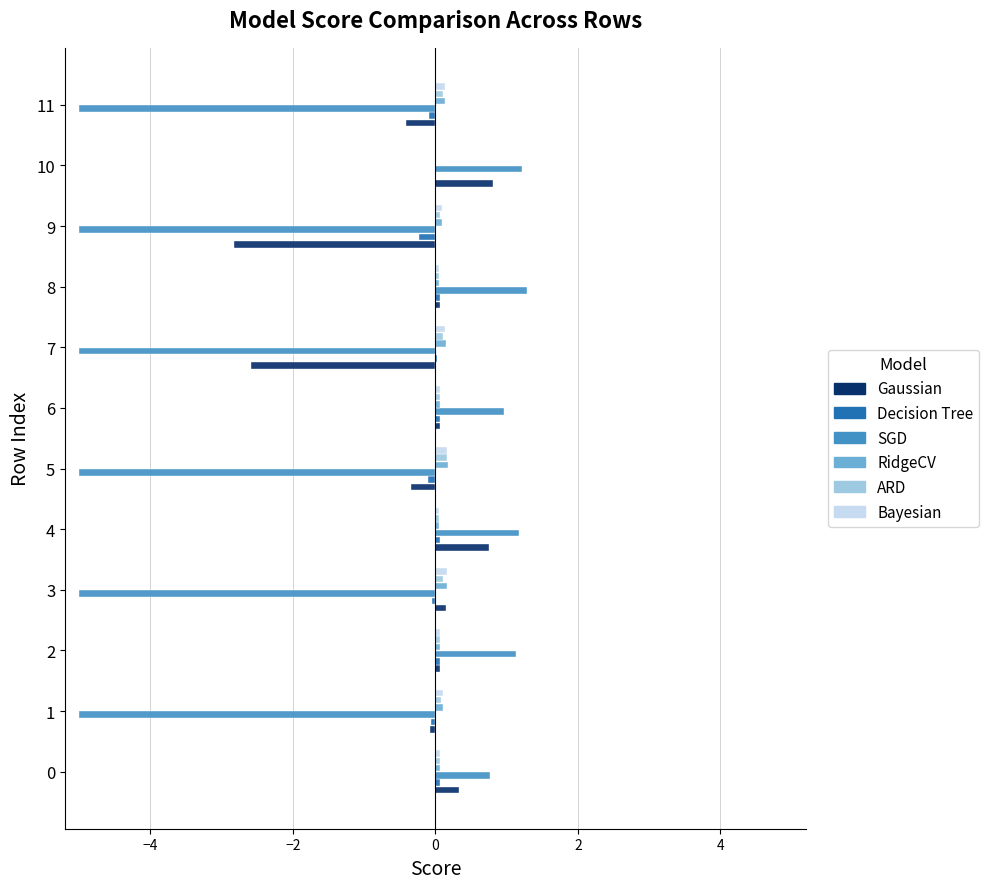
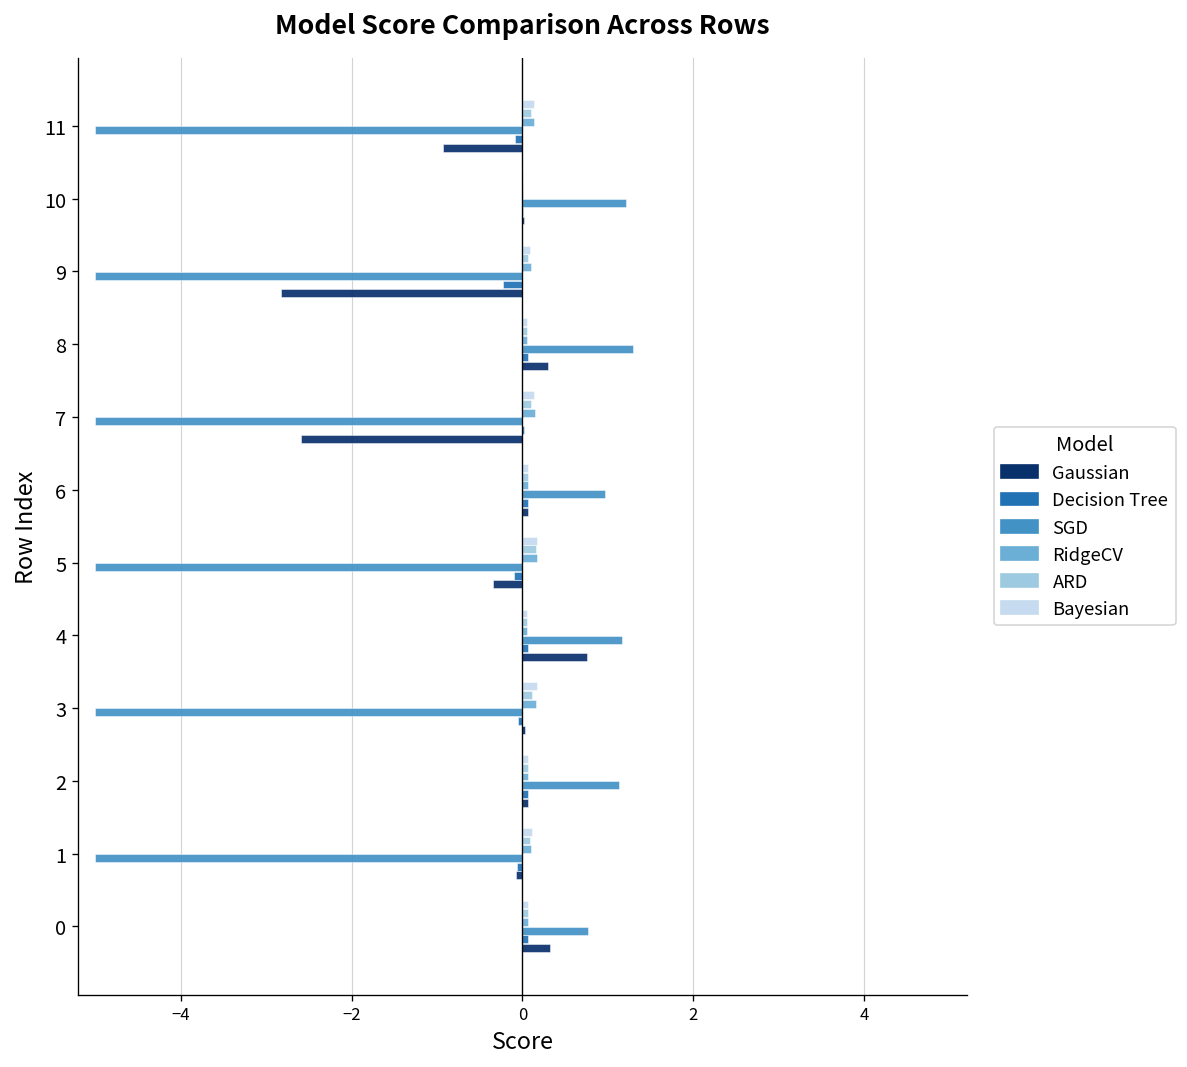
Gaussian, 11: -0.4 -> -0.9
Gaussian, 10: 0.8 -> 0.0
Gaussian, 8: 0.1 -> 0.3
Gaussian, 3: 0.2 -> 0.0
